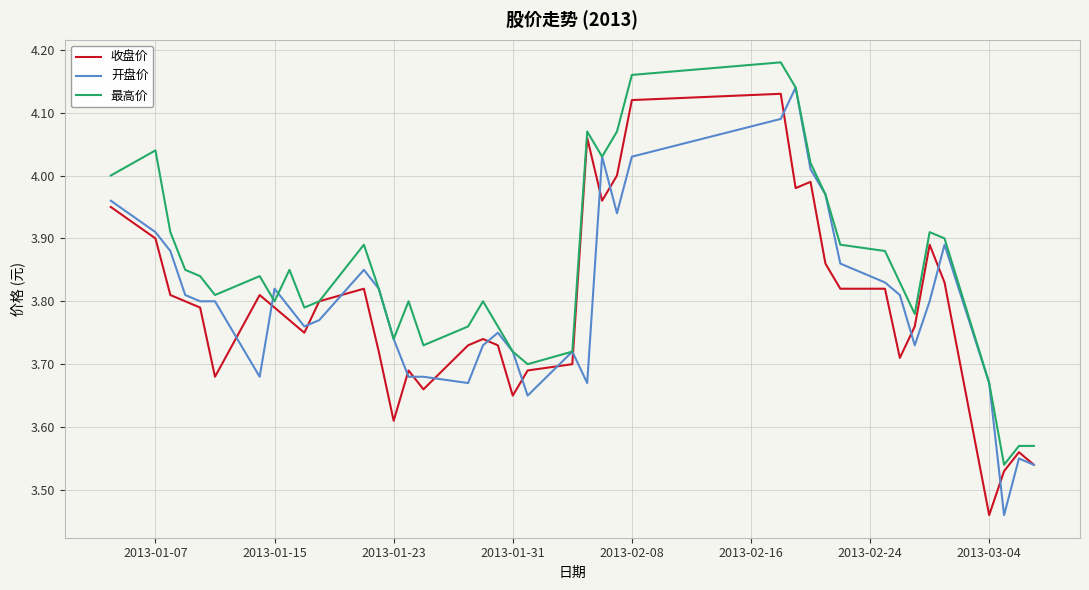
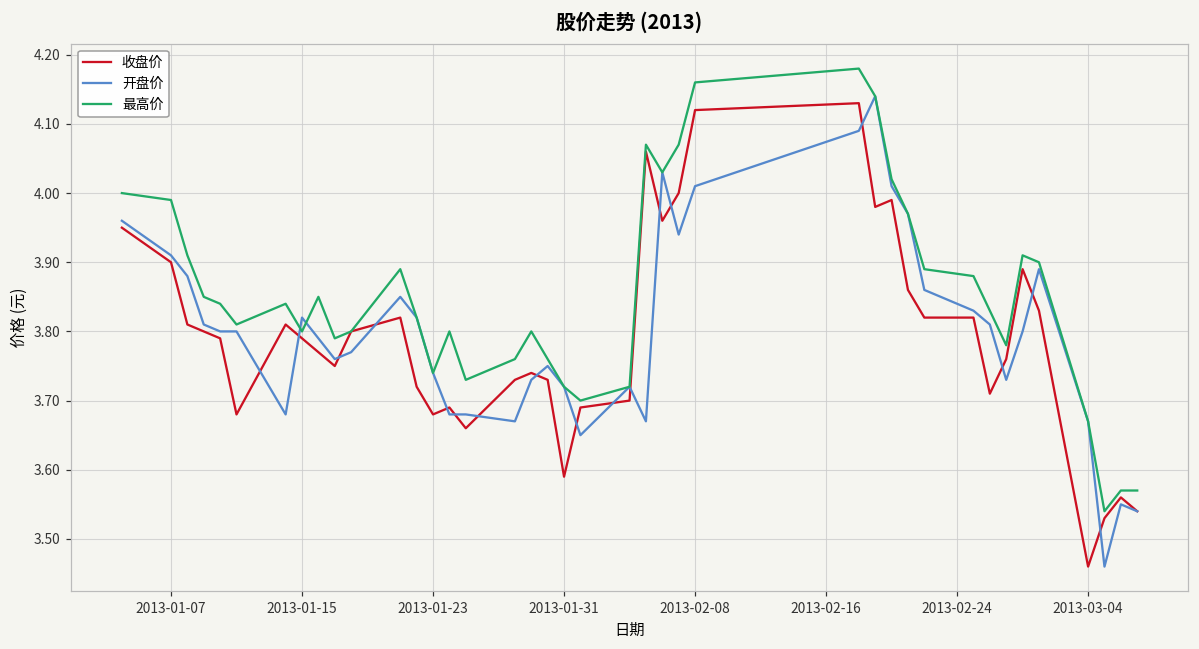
最高价, 2013-01-07: 4.04 -> 3.99
收盘价, 2013-01-23: 3.61 -> 3.68
收盘价, 2013-01-31: 3.65 -> 3.59
开盘价, 2013-02-08: 4.03 -> 4.01
